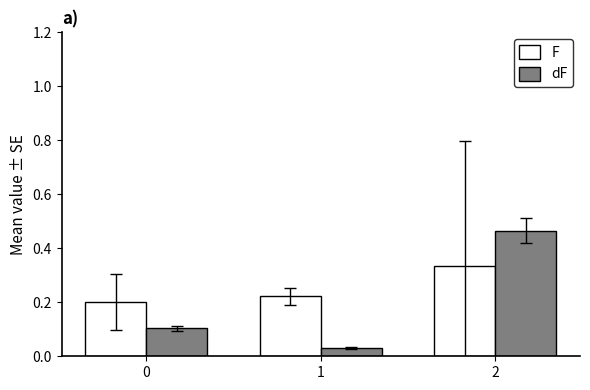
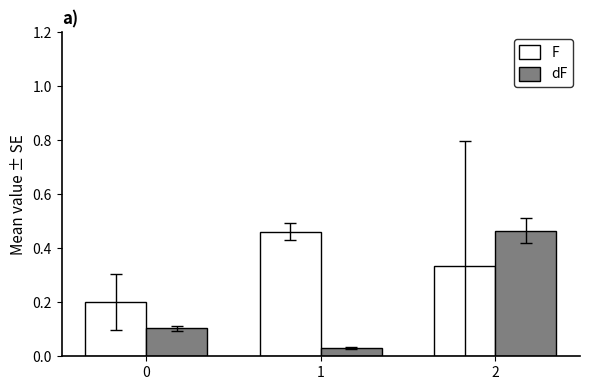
F, 1: 0.22 -> 0.46
